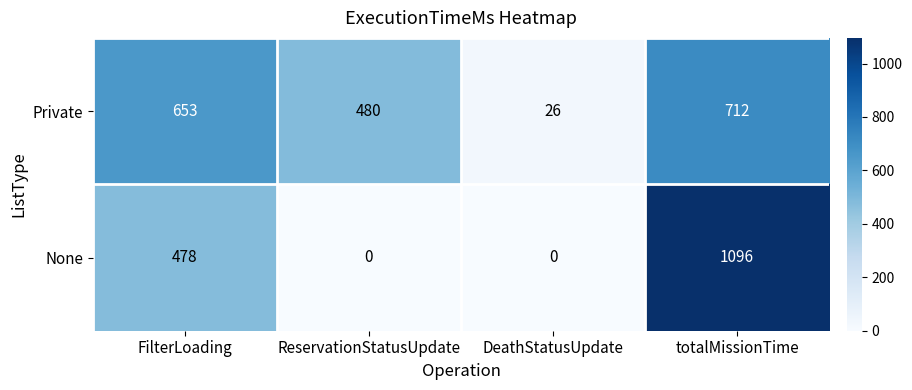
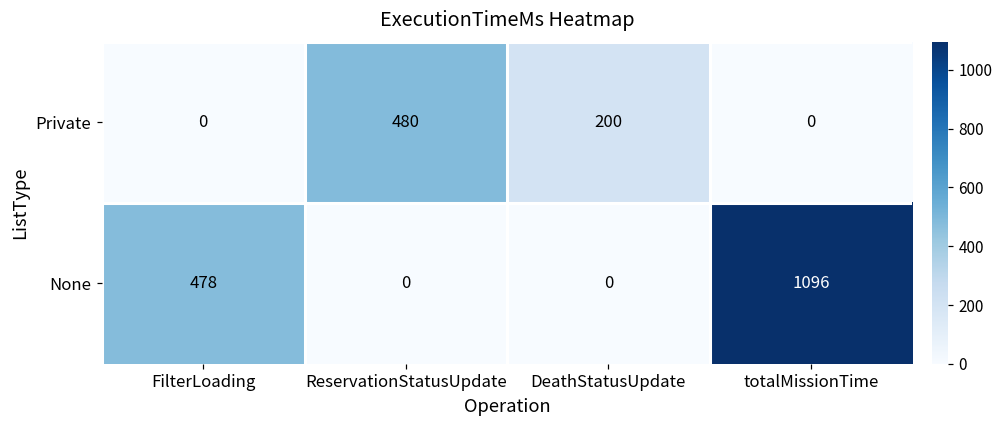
Private, FilterLoading: 653 -> 0
Private, DeathStatusUpdate: 26 -> 200
Private, totalMissionTime: 712 -> 0
